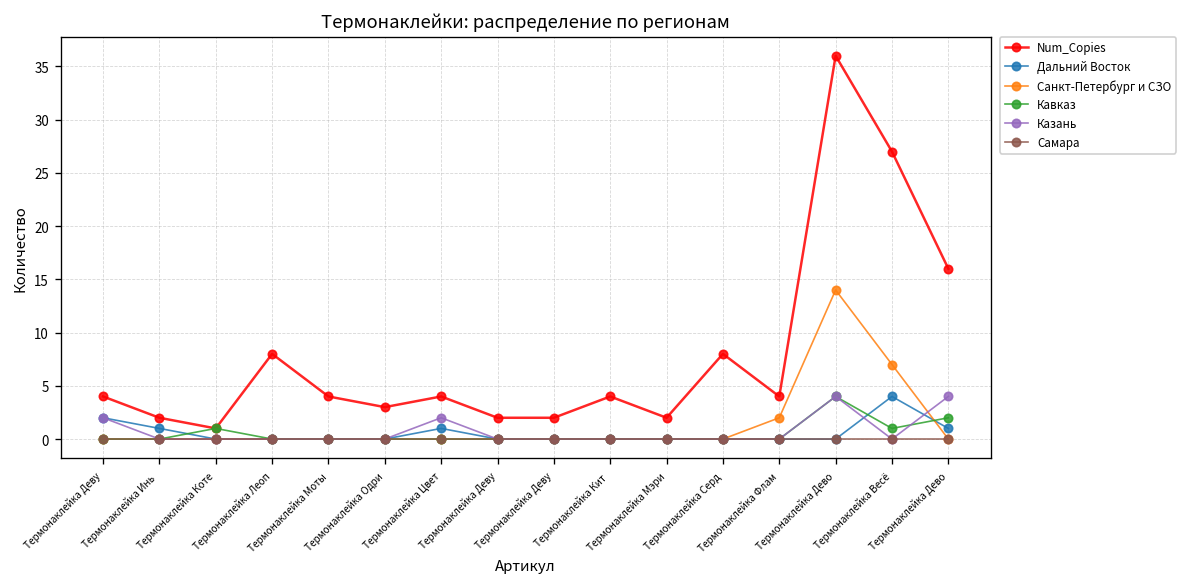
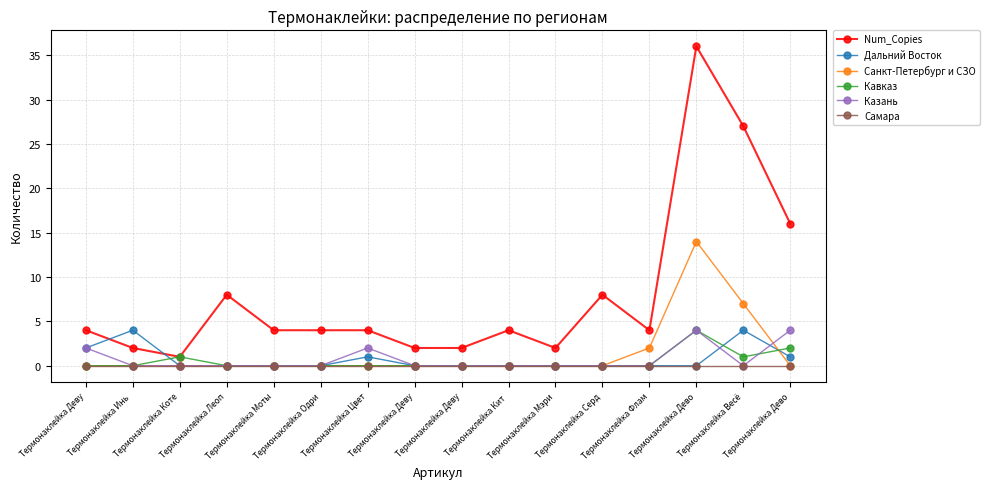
Дальний Восток, Термонаклейка Инь: 1 -> 4
Num_Copies, Термонаклейка Одри: 3 -> 4
